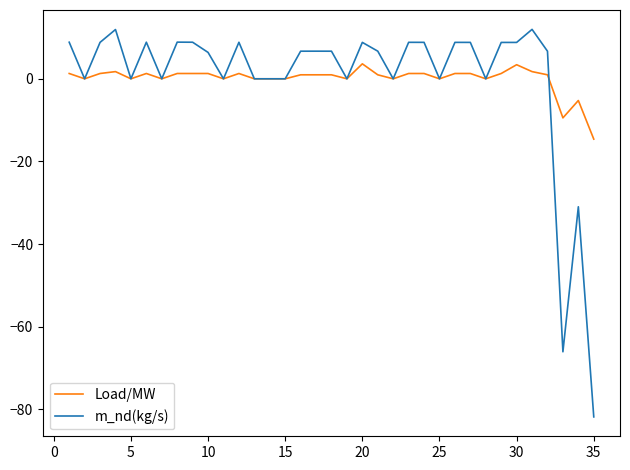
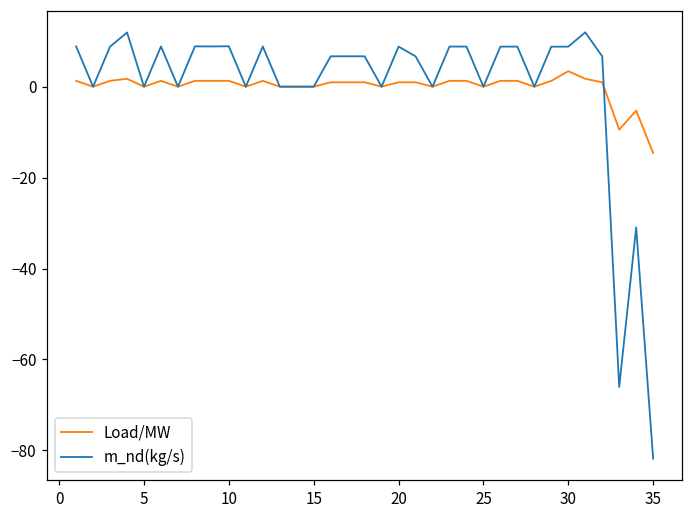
m_nd(kg/s), 10: 6 -> 9
Load/MW, 20: 4 -> 1
